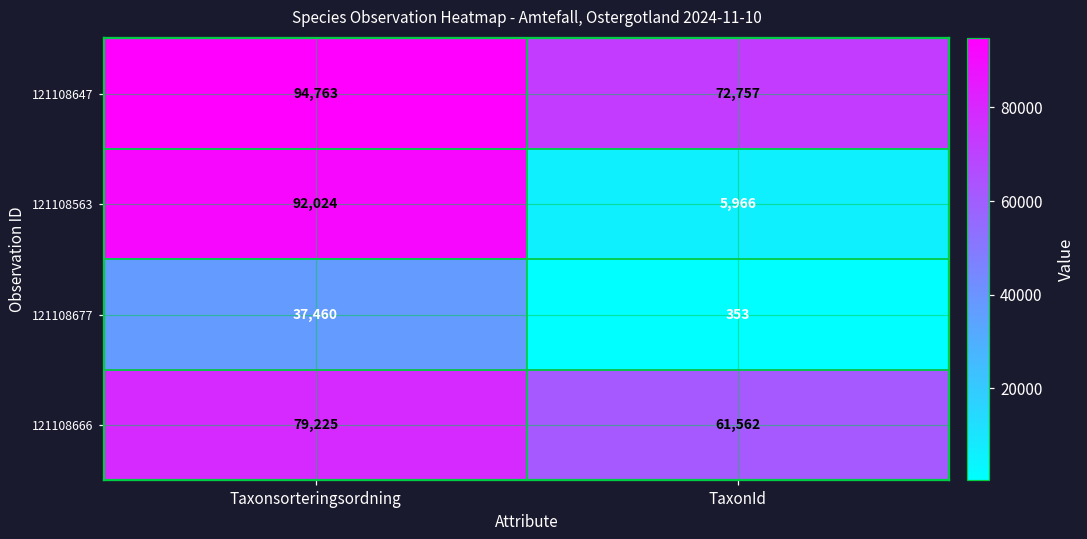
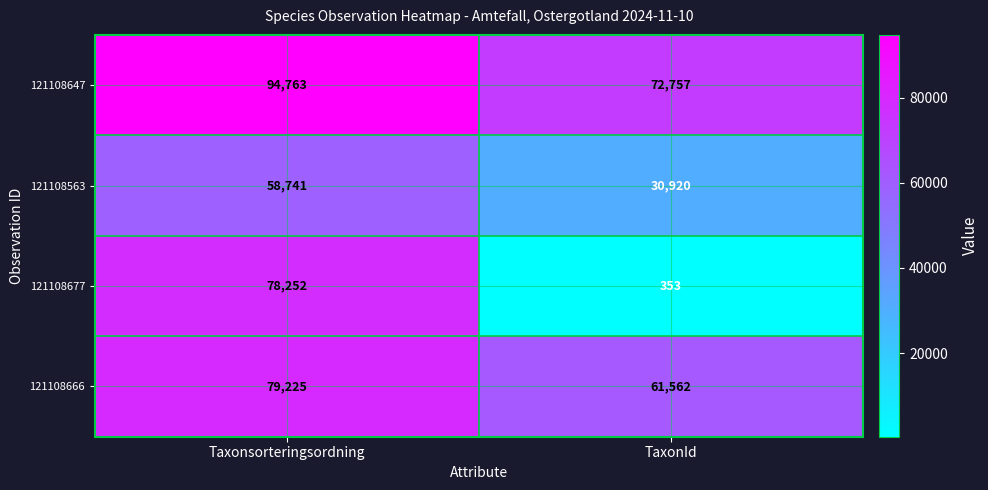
121108563, Taxonsorteringsordning: 92,024 -> 58,741
121108563, TaxonId: 5,966 -> 30,920
121108677, Taxonsorteringsordning: 37,460 -> 78,252
